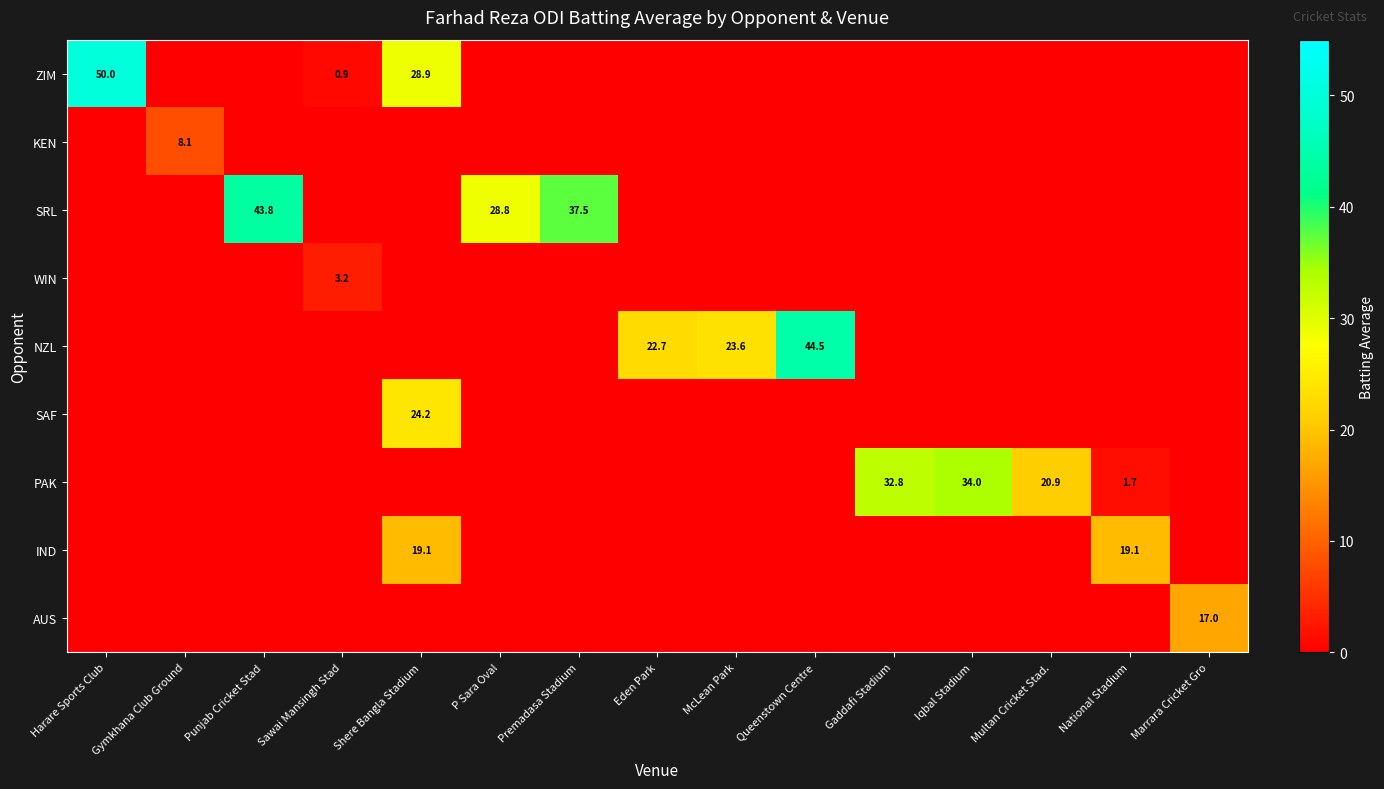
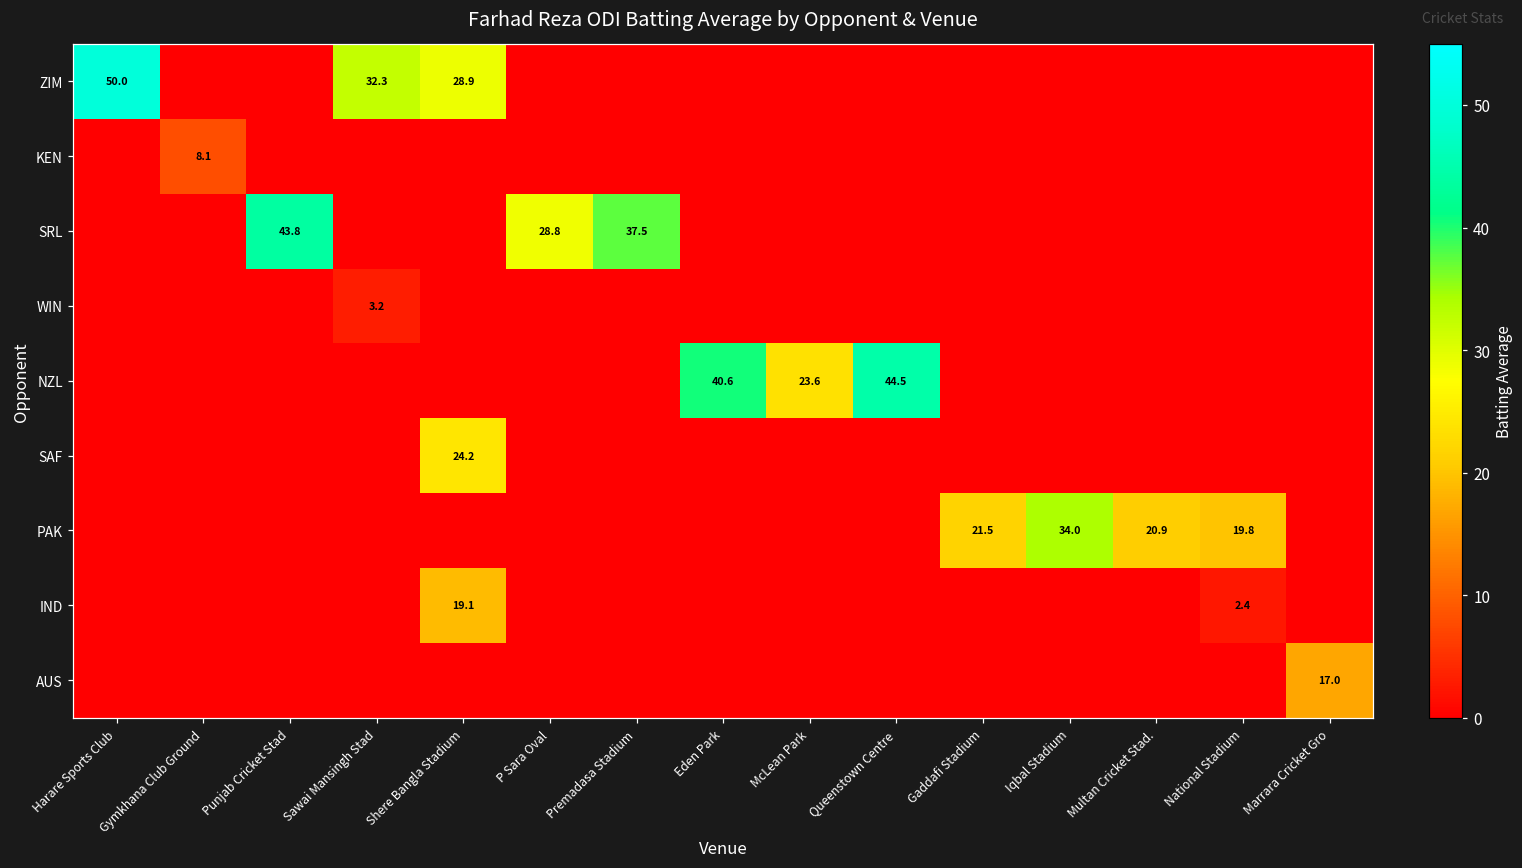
ZIM, Sawai Mansingh Stad: 0.9 -> 32.3
NZL, Eden Park: 22.7 -> 40.6
PAK, Gaddafi Stadium: 32.8 -> 21.5
PAK, National Stadium: 1.7 -> 19.8
IND, National Stadium: 19.1 -> 2.4
